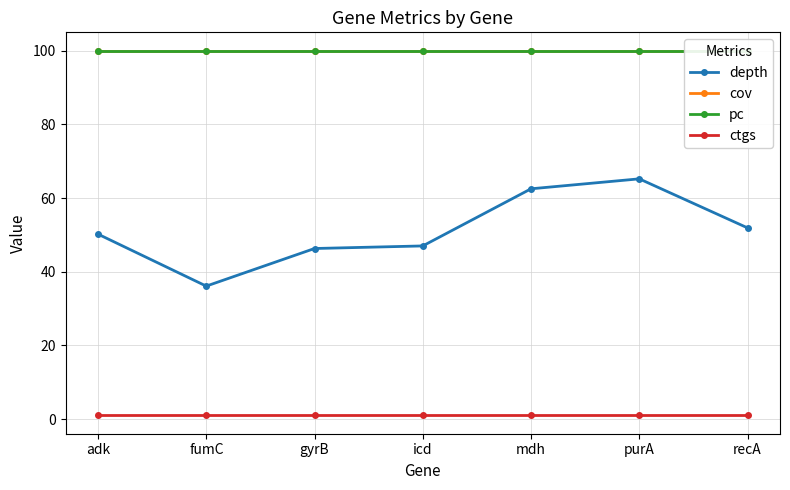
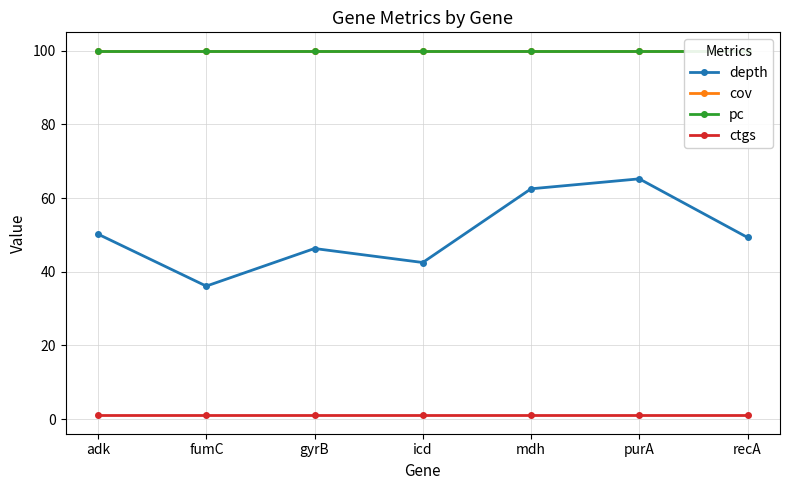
depth, icd: 47 -> 43
depth, recA: 52 -> 49
